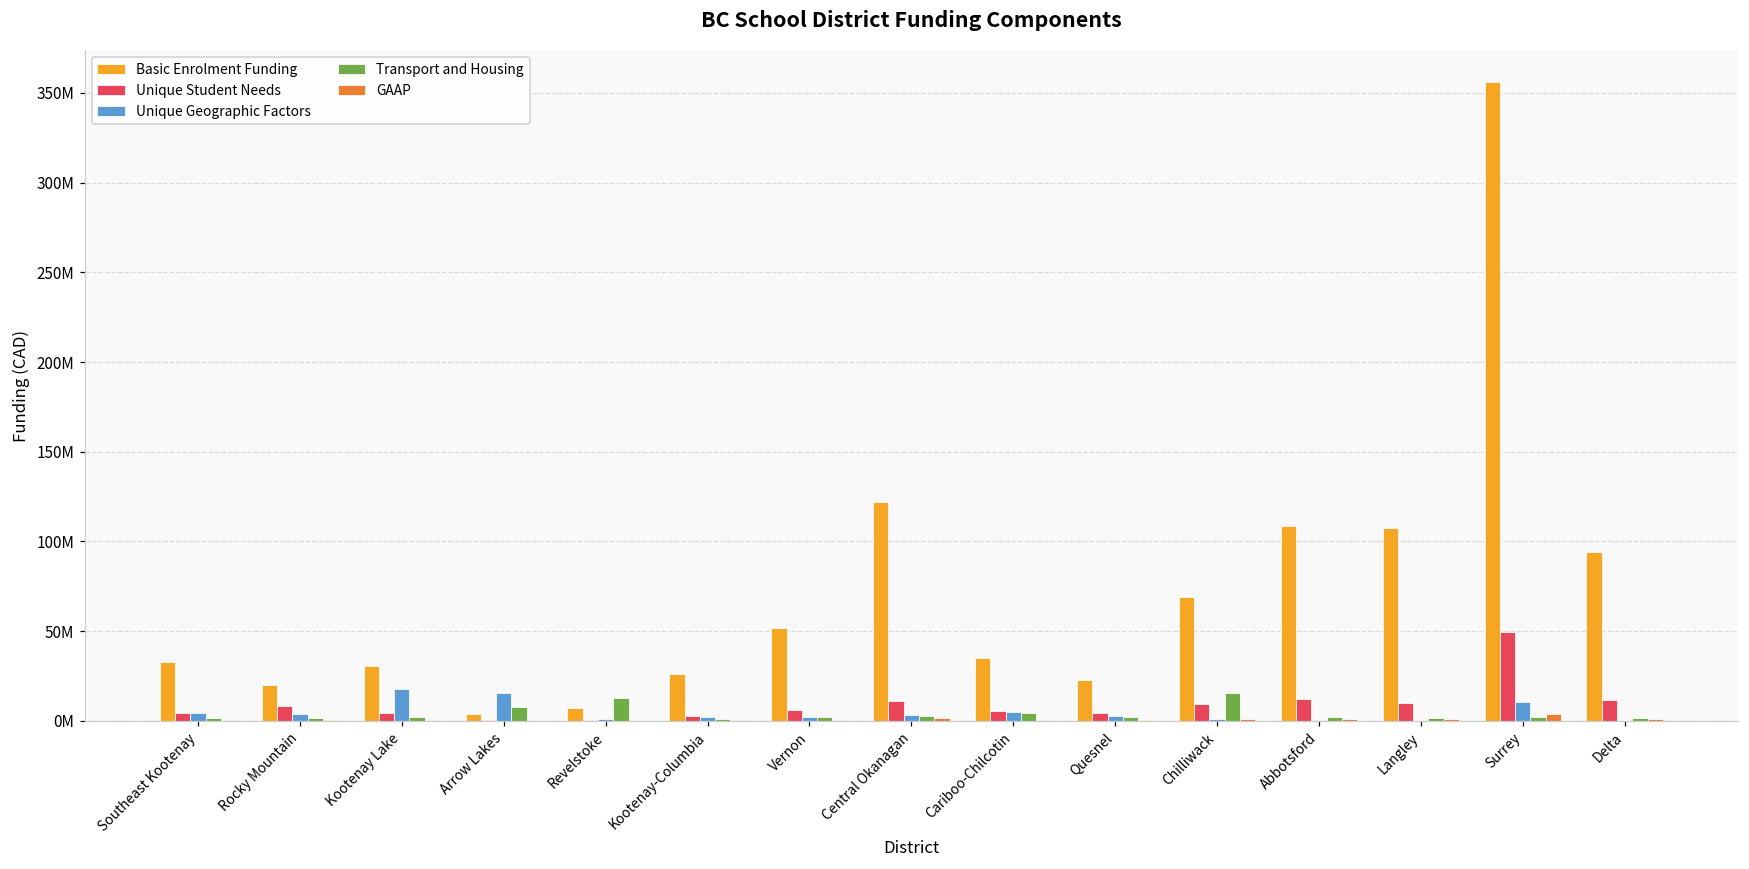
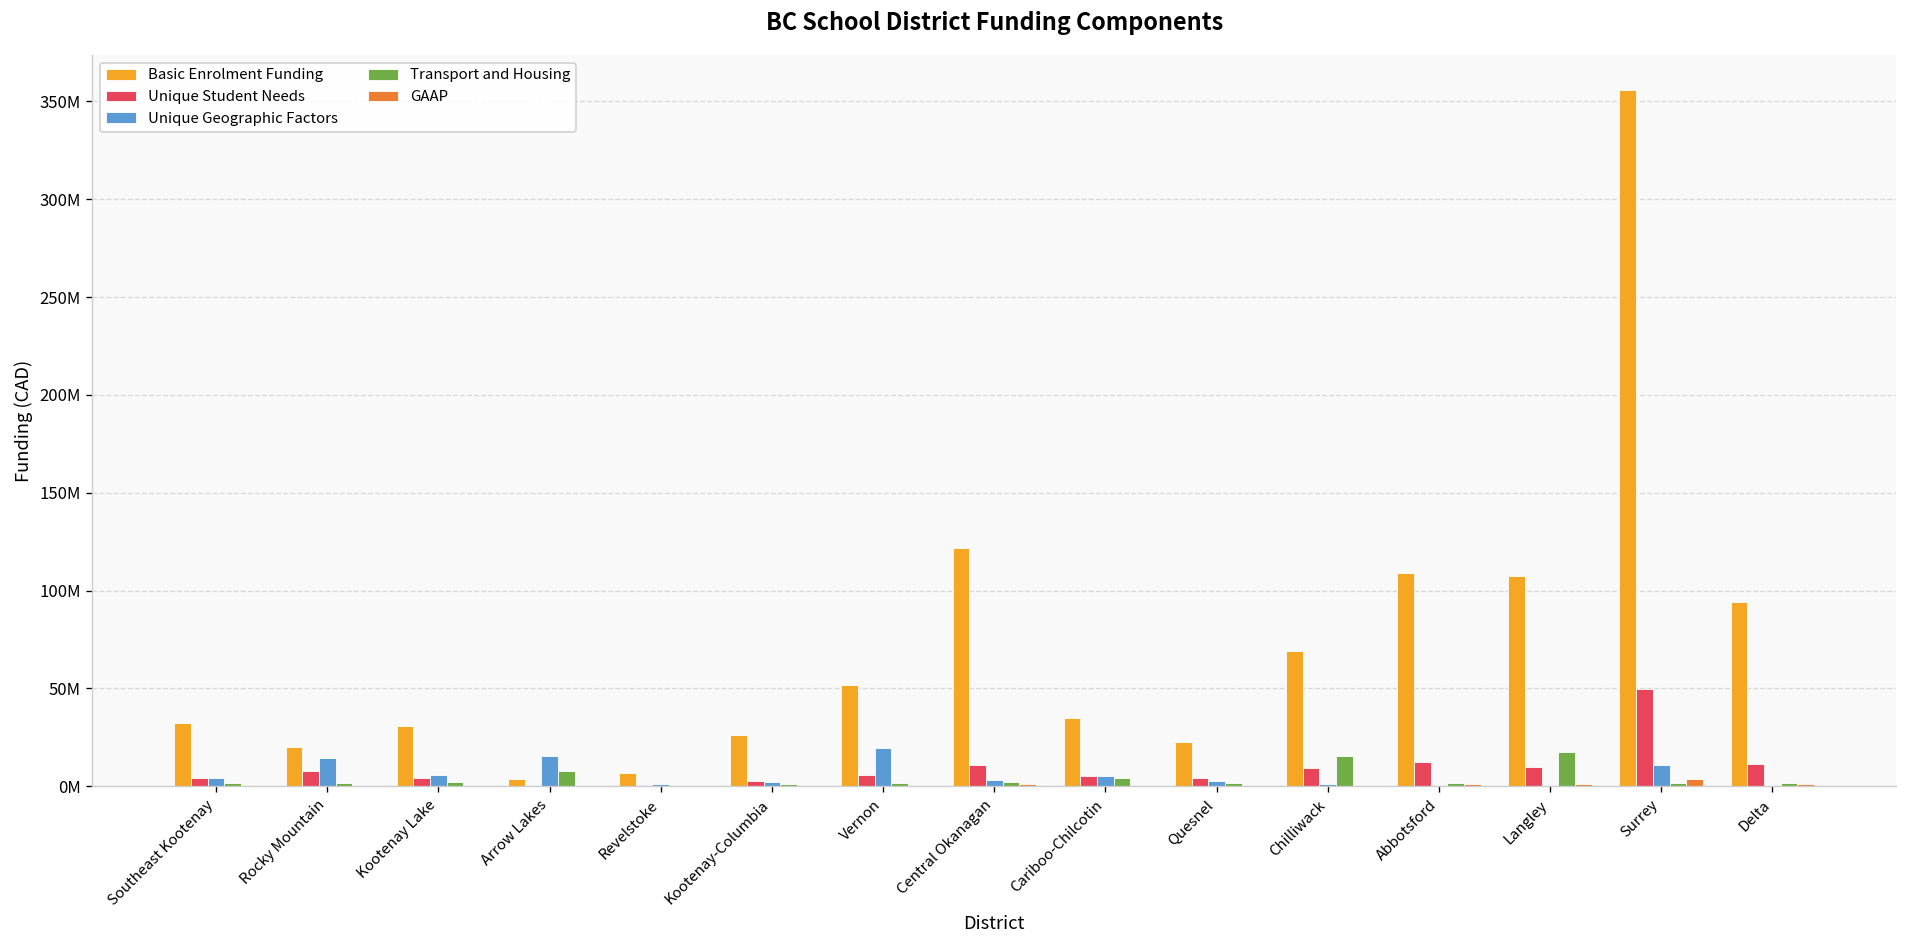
Unique Geographic Factors, Rocky Mountain: 4000000 -> 15000000
Unique Geographic Factors, Kootenay Lake: 18000000 -> 6000000
Transport and Housing, Revelstoke: 13000000 -> 0
Unique Geographic Factors, Vernon: 2000000 -> 20000000
Transport and Housing, Langley: 2000000 -> 18000000
